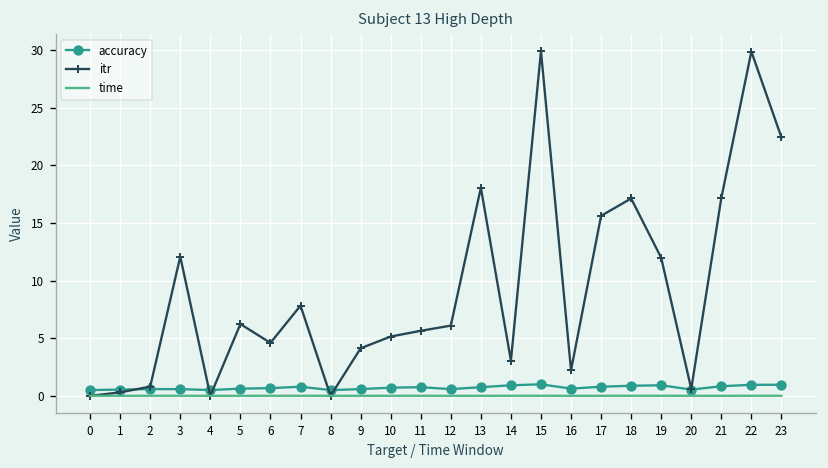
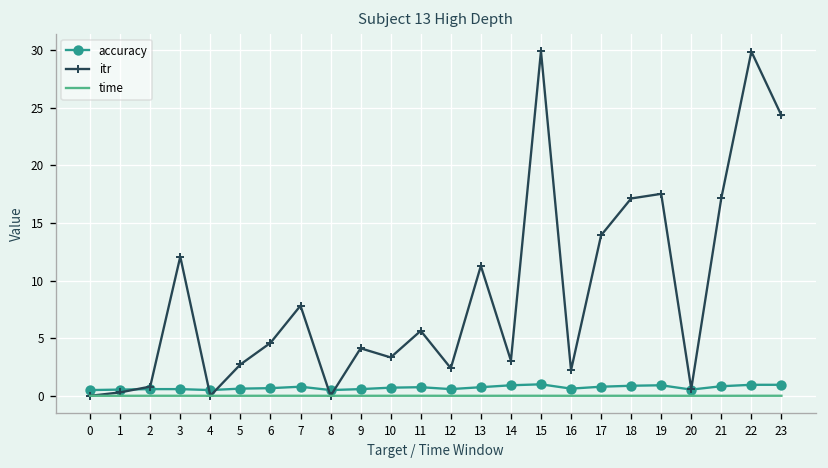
itr, 5: 6 -> 3
itr, 10: 5 -> 3
itr, 12: 6 -> 2
itr, 13: 18 -> 11
itr, 17: 16 -> 14
itr, 19: 12 -> 18
itr, 23: 22 -> 24
